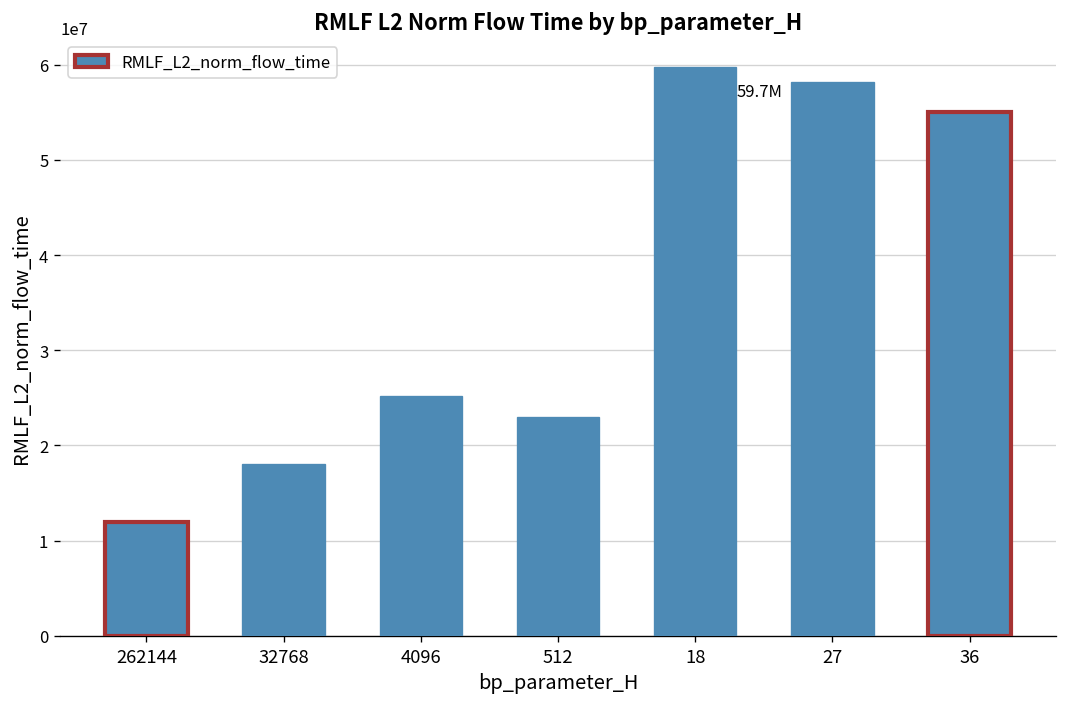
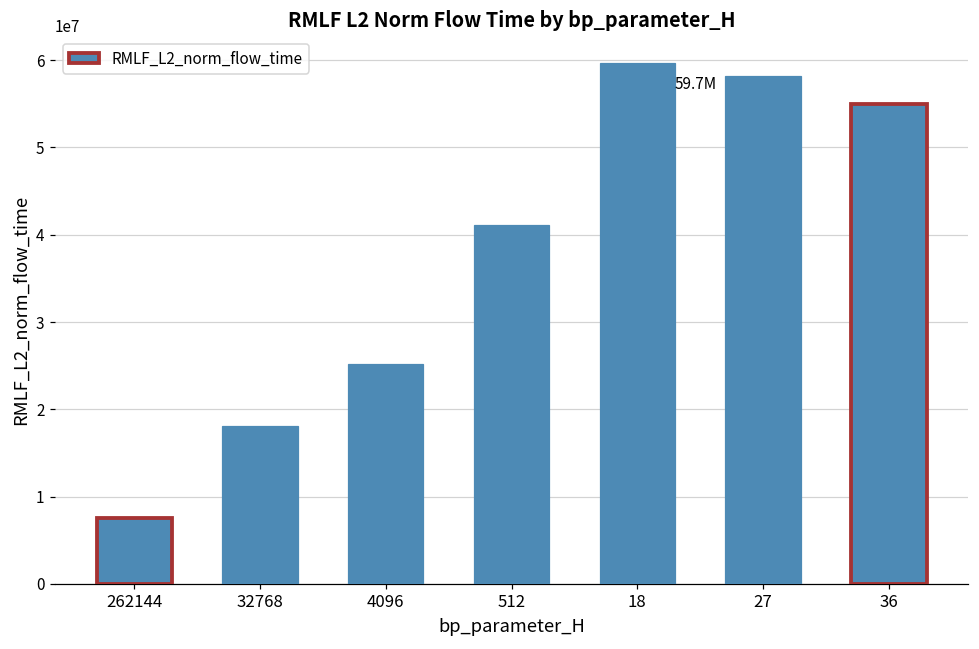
262144: 12000000 -> 8000000
512: 23000000 -> 41000000
